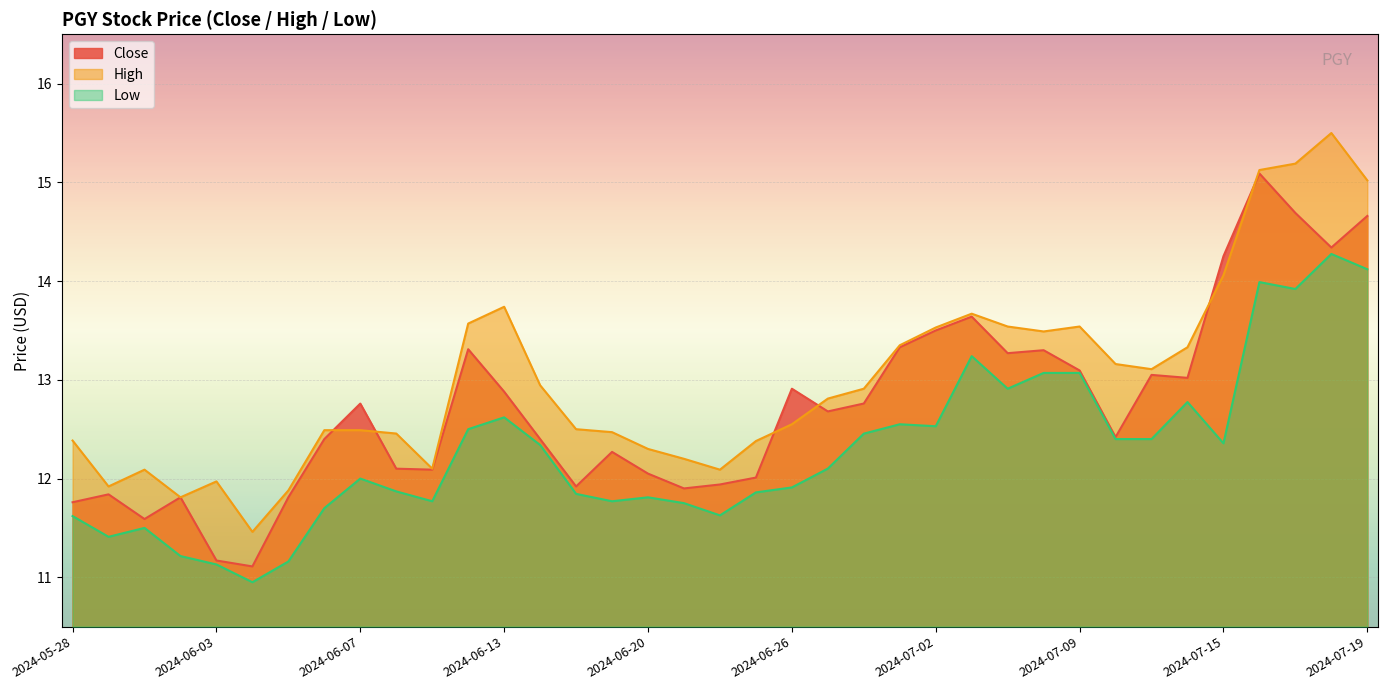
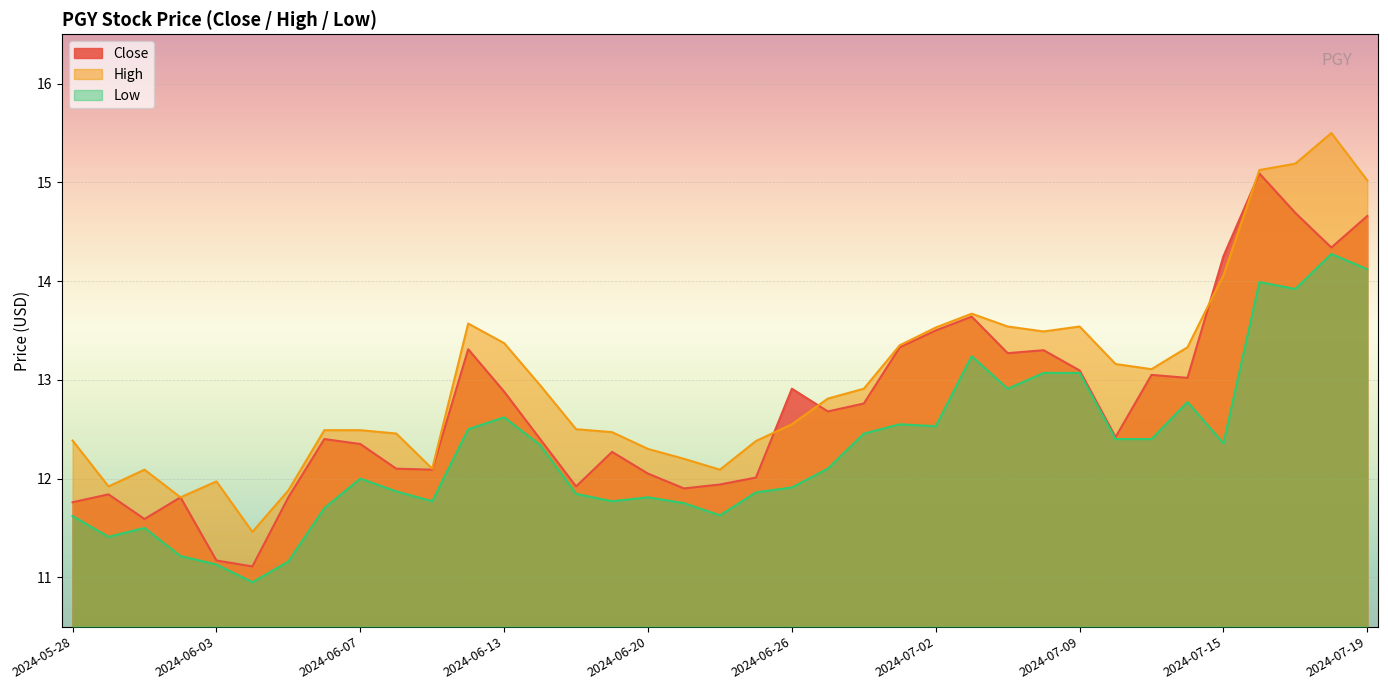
Close, 2024-06-07: 12.8 -> 12.4
High, 2024-06-13: 13.7 -> 13.4
